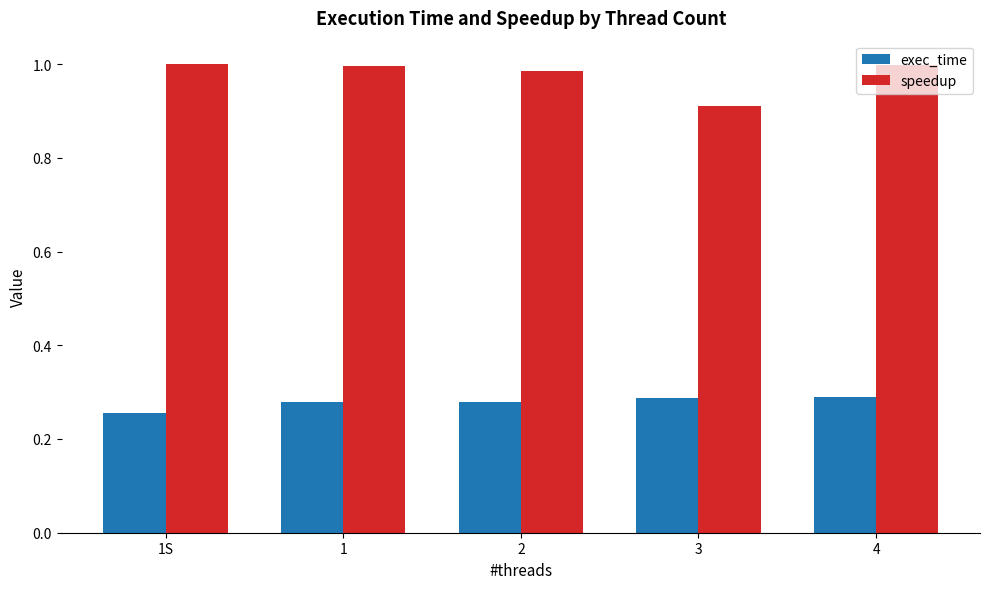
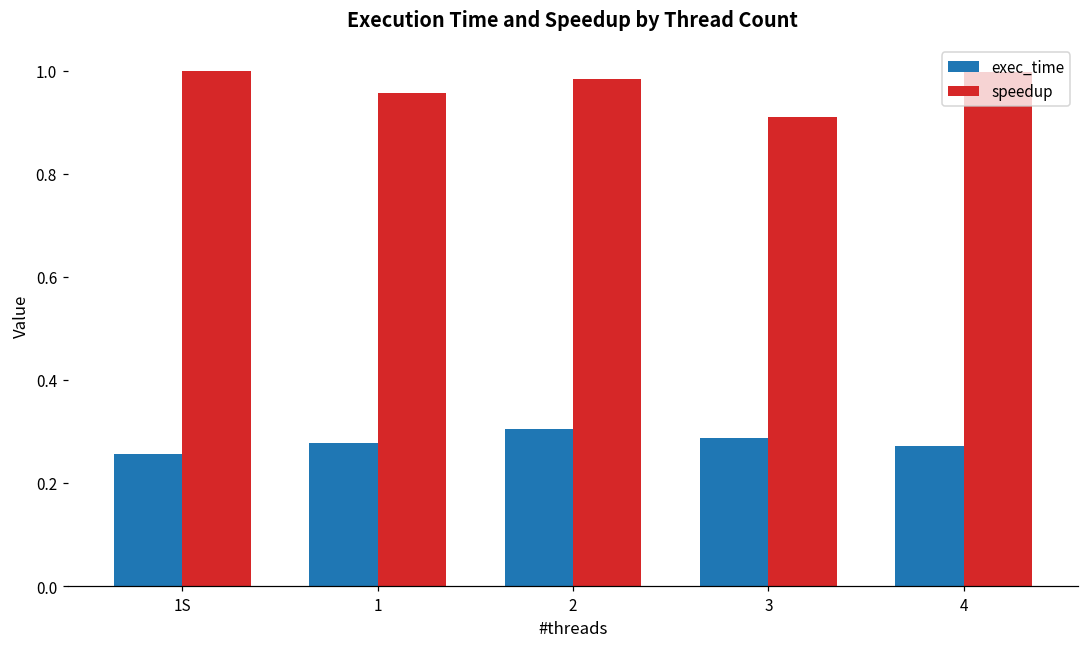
speedup, 1: 1.00 -> 0.96
exec_time, 2: 0.28 -> 0.30
exec_time, 4: 0.29 -> 0.27
